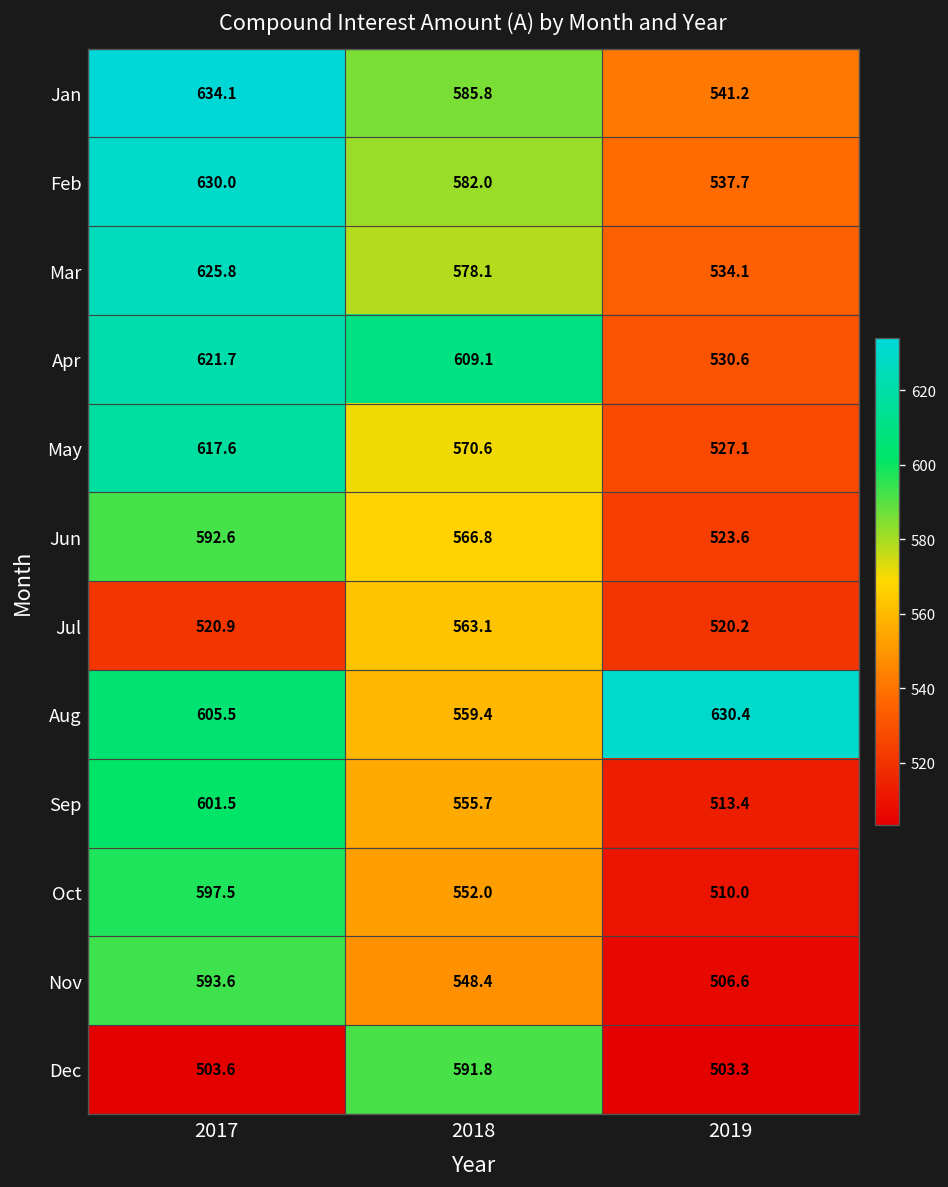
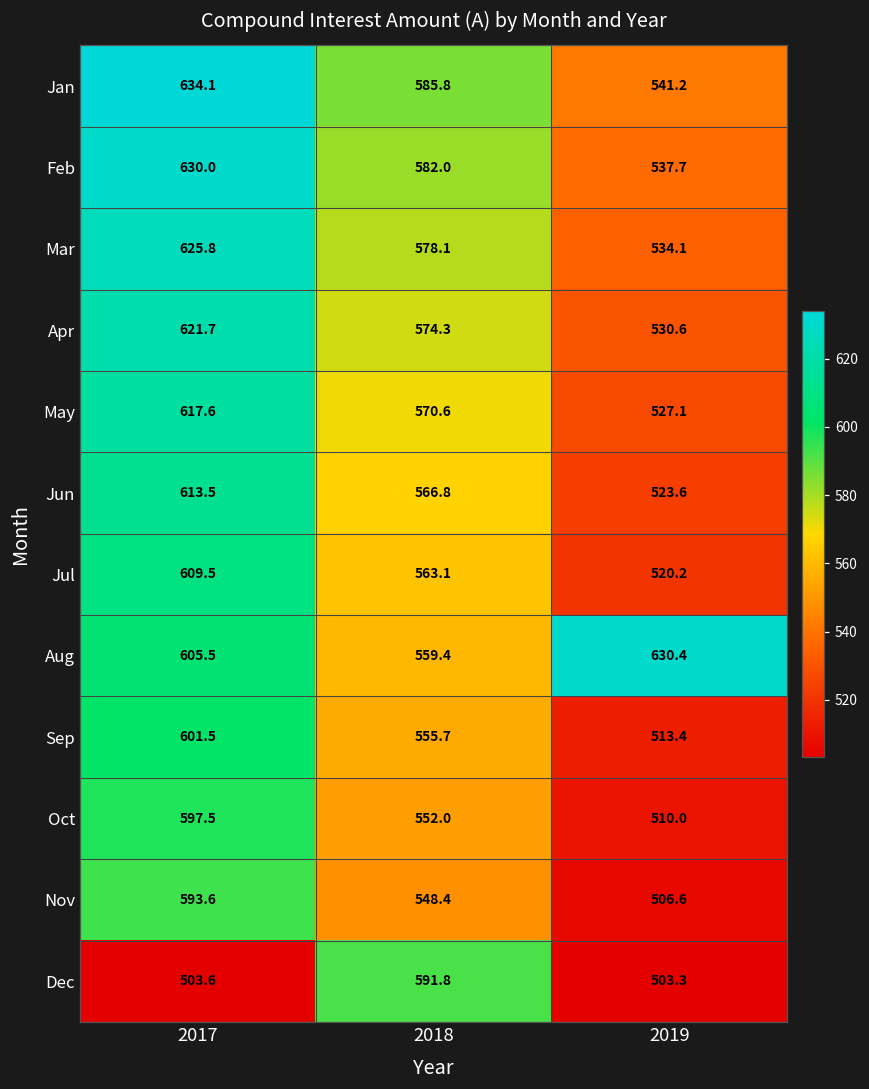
Apr, 2018: 609.1 -> 574.3
Jun, 2017: 592.6 -> 613.5
Jul, 2017: 520.9 -> 609.5
